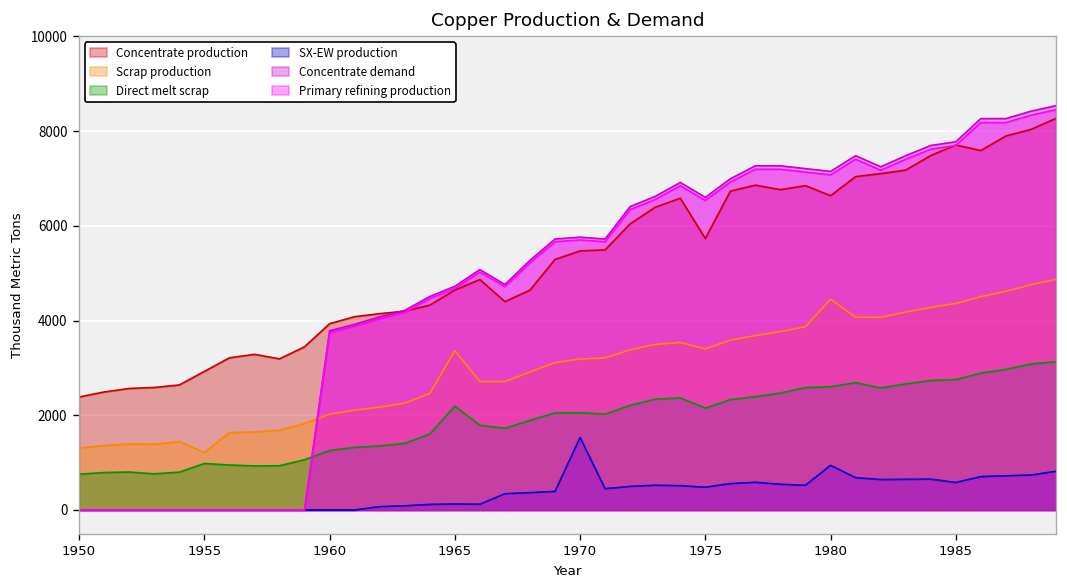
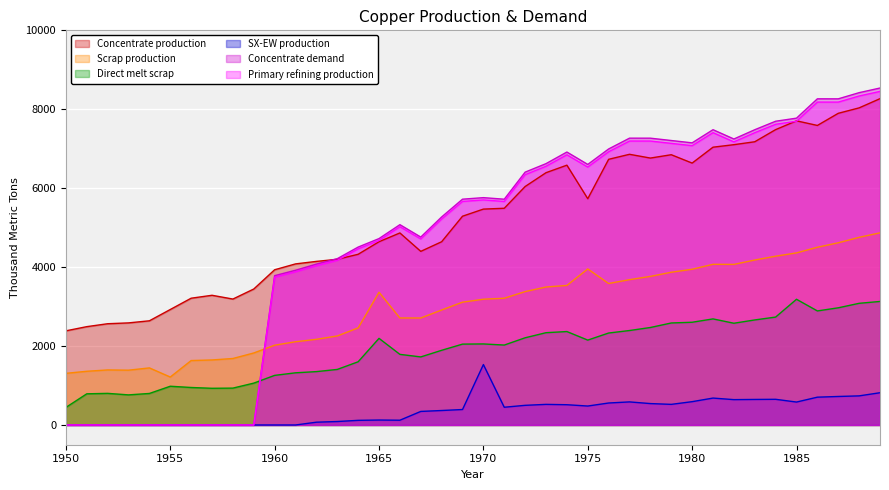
Direct melt scrap, 1950: 800 -> 400
Scrap production, 1975: 3400 -> 4000
Scrap production, 1980: 4400 -> 3900
SX-EW production, 1980: 900 -> 600
Direct melt scrap, 1985: 2800 -> 3200
